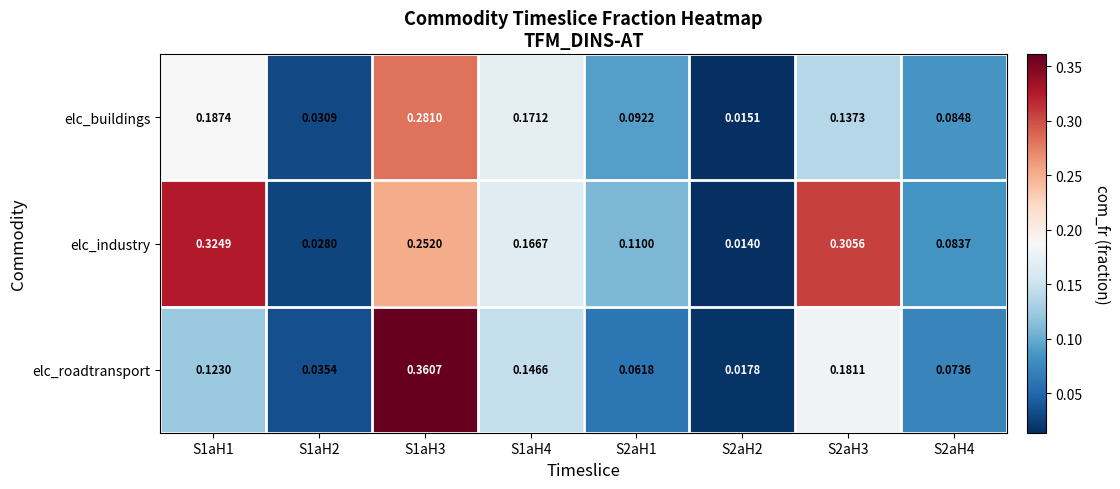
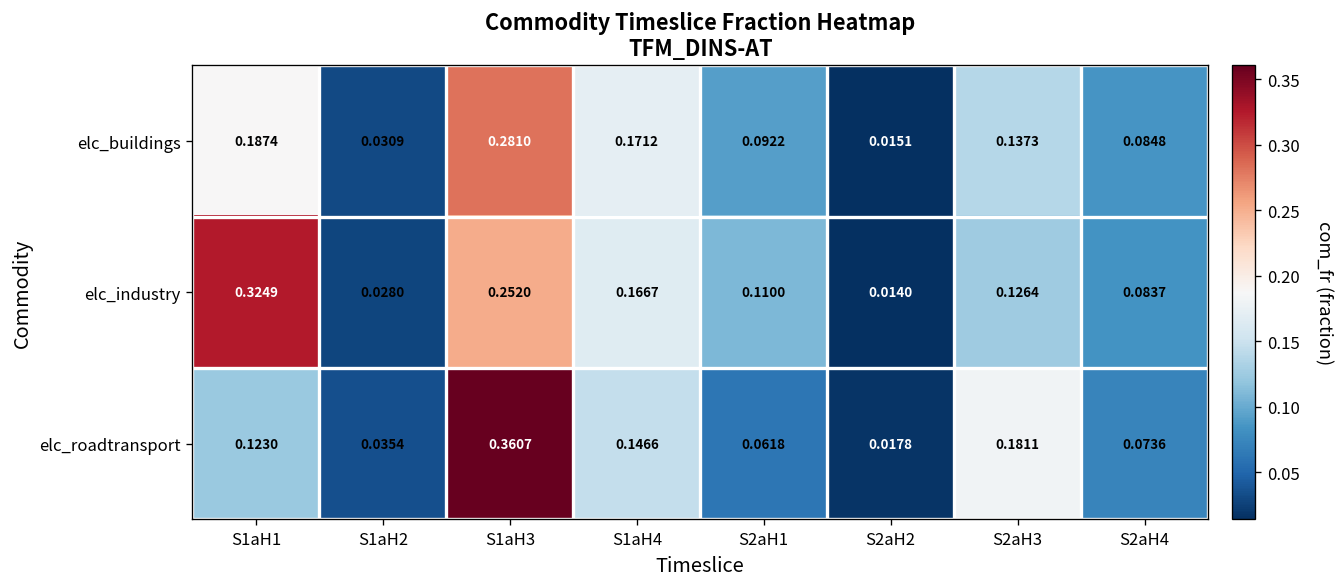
elc_industry, S2aH3: 0.3056 -> 0.1264
